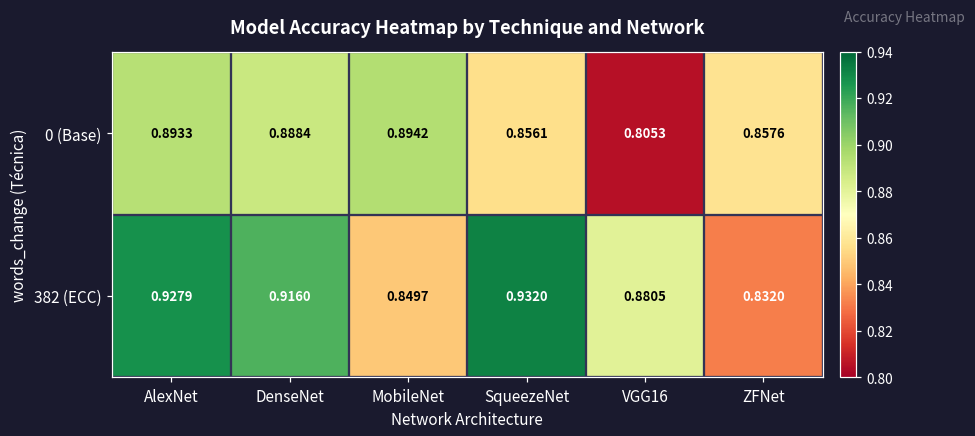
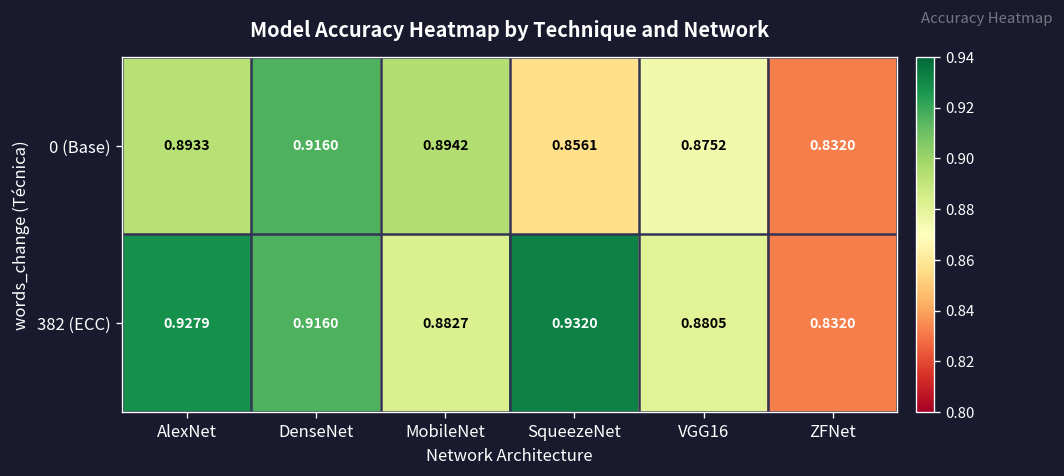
0 (Base), DenseNet: 0.8884 -> 0.9160
0 (Base), VGG16: 0.8053 -> 0.8752
0 (Base), ZFNet: 0.8576 -> 0.8320
382 (ECC), MobileNet: 0.8497 -> 0.8827
